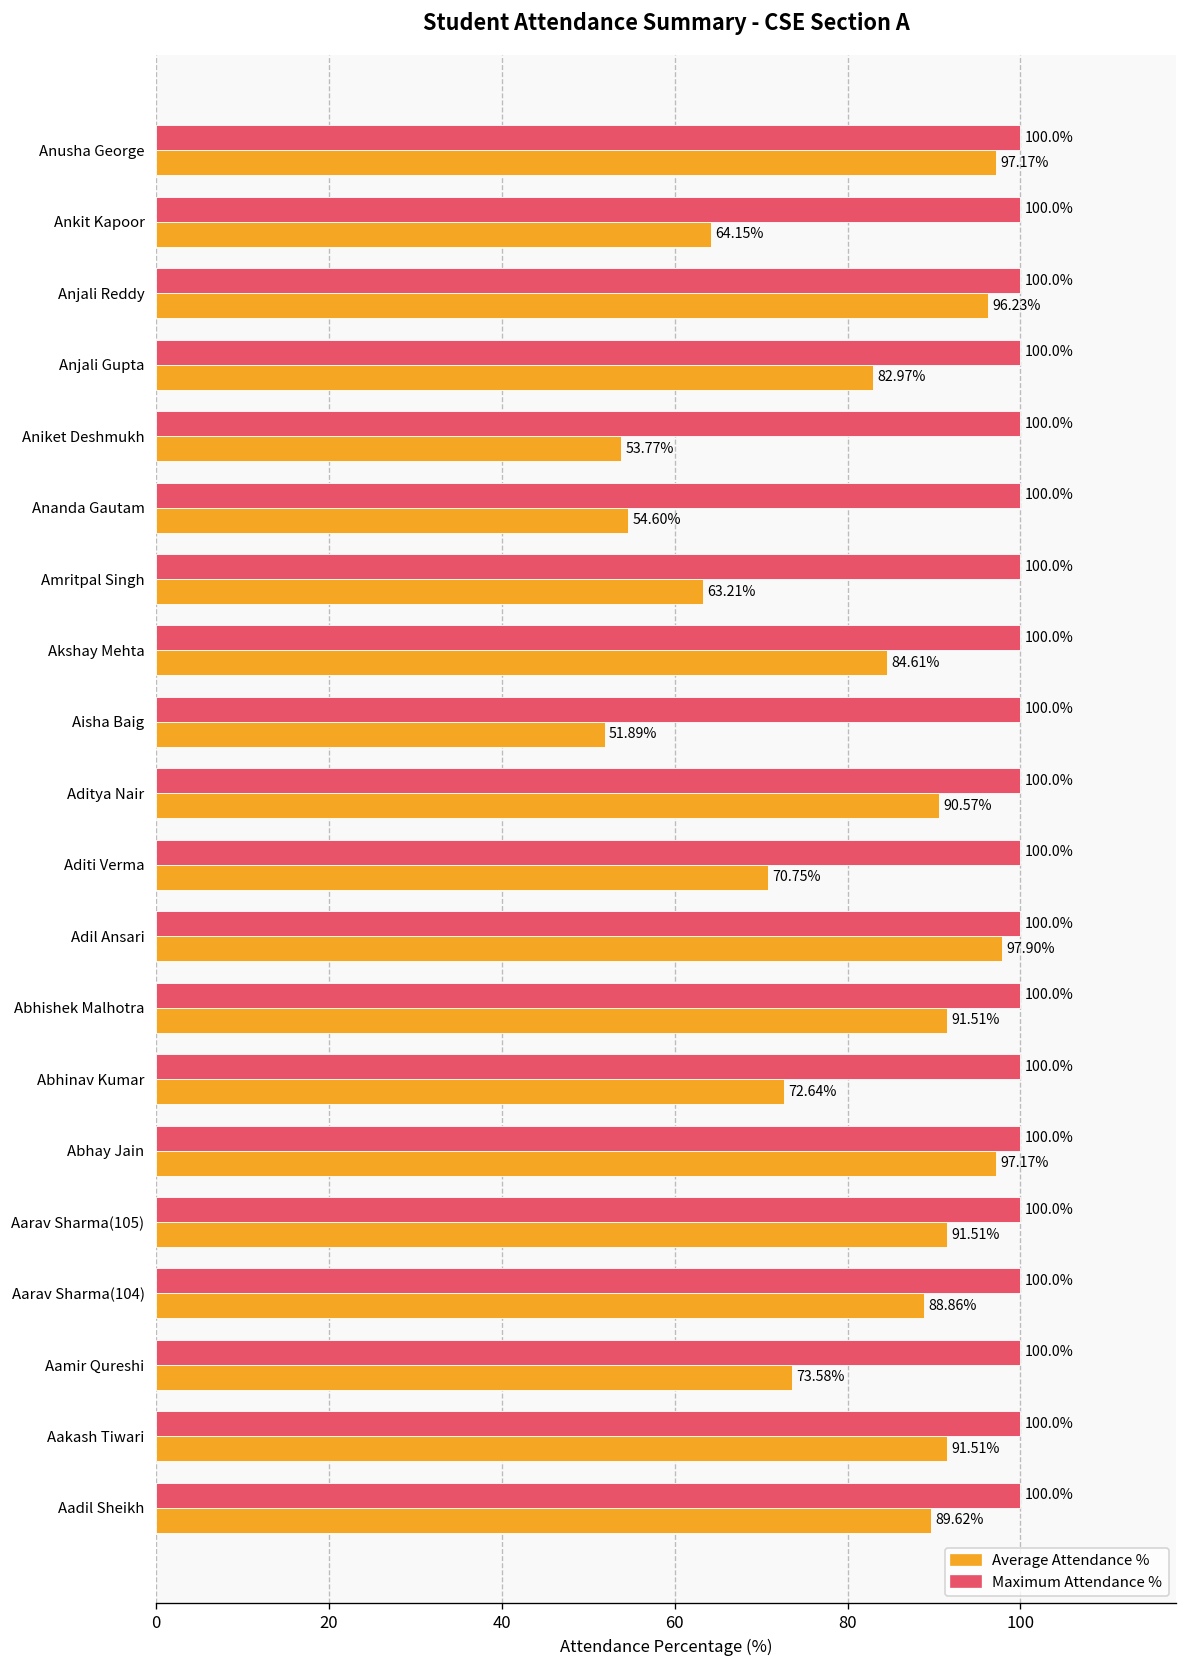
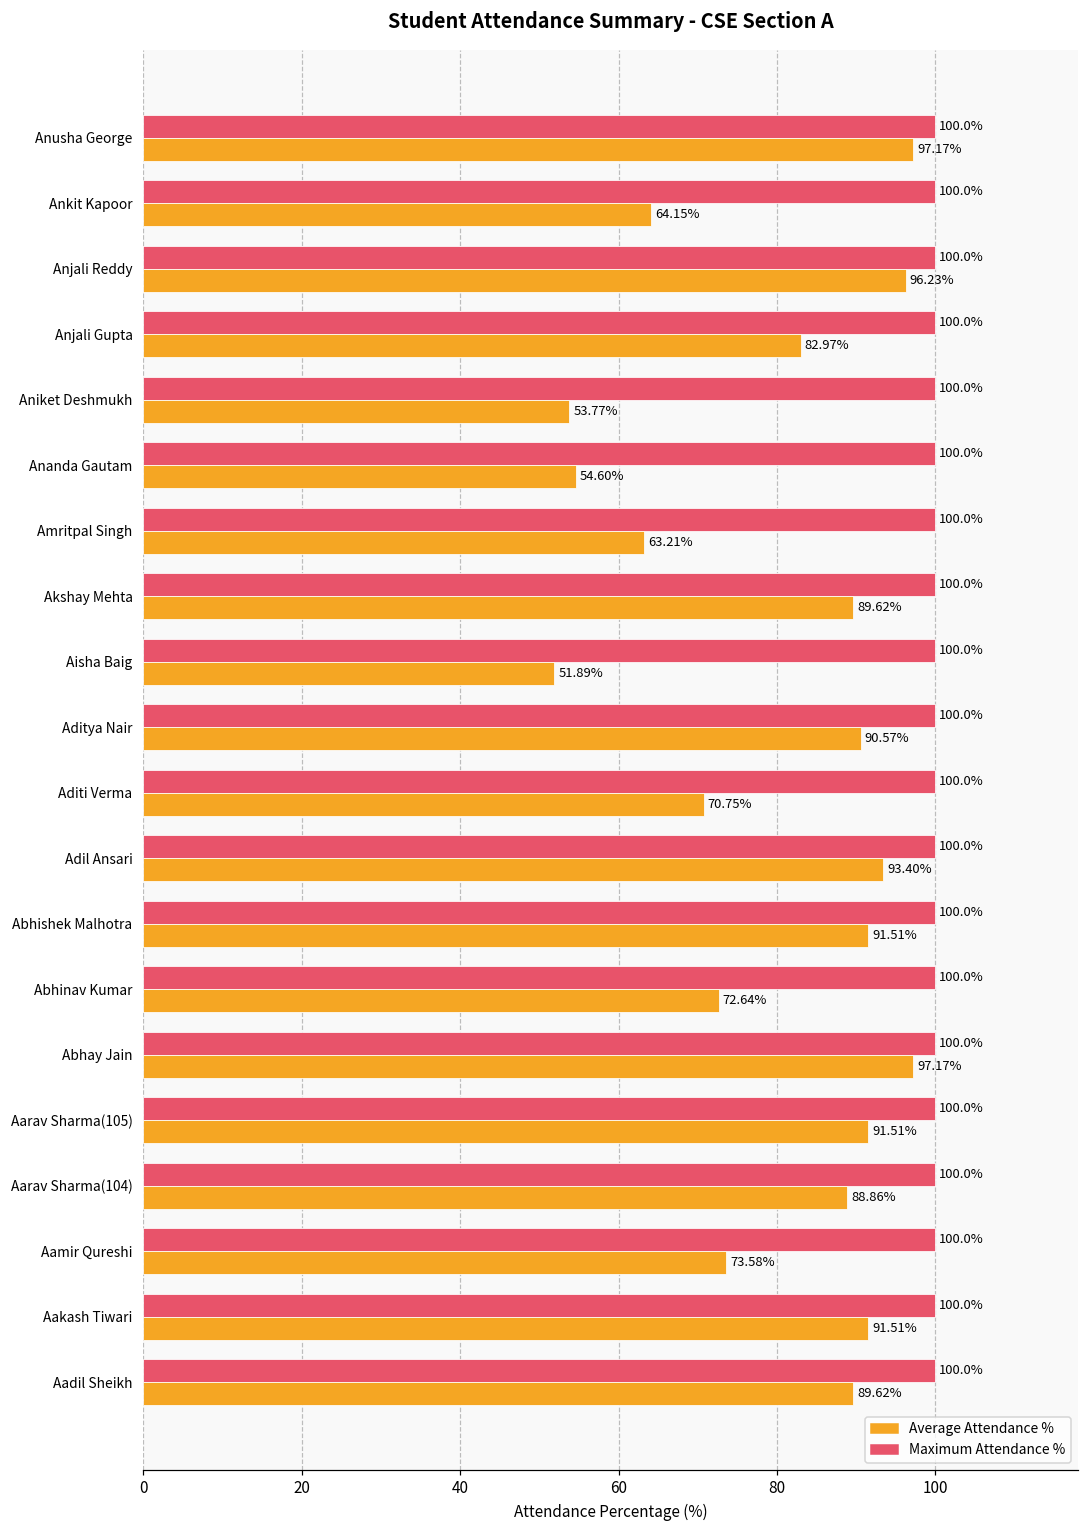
Average Attendance %, Akshay Mehta: 84.61% -> 89.62%
Average Attendance %, Adil Ansari: 97.90% -> 93.40%
